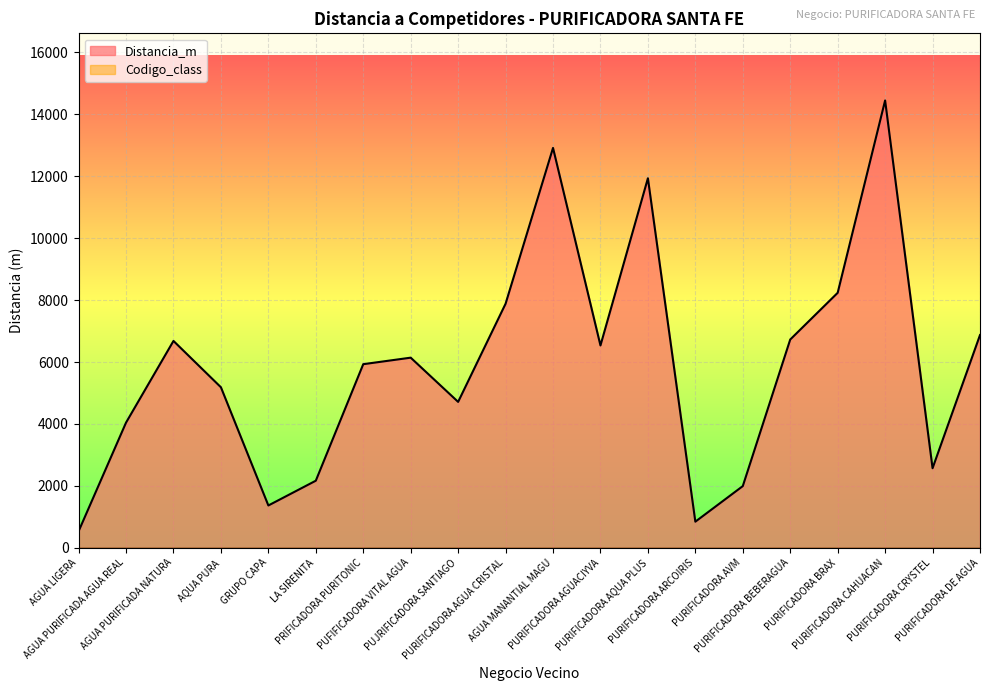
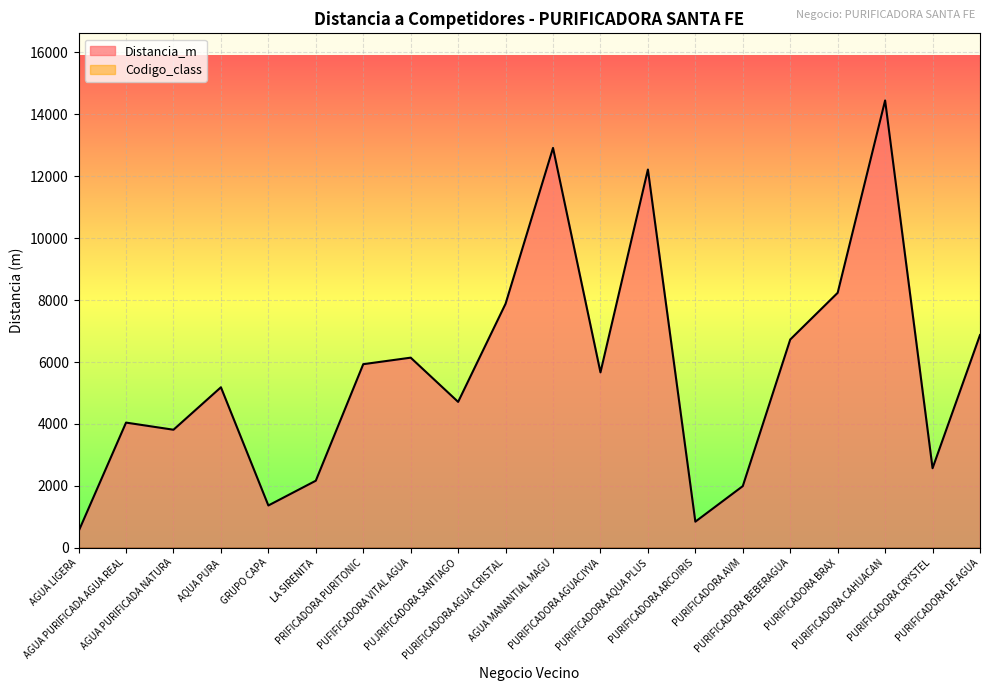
Distancia_m, AGUA PURIFICADA NATURA: 6700 -> 3800
Distancia_m, PURIFICADORA AGUACIYVA: 6500 -> 5700
Distancia_m, PURIFICADORA AQUA PLUS: 11900 -> 12200
